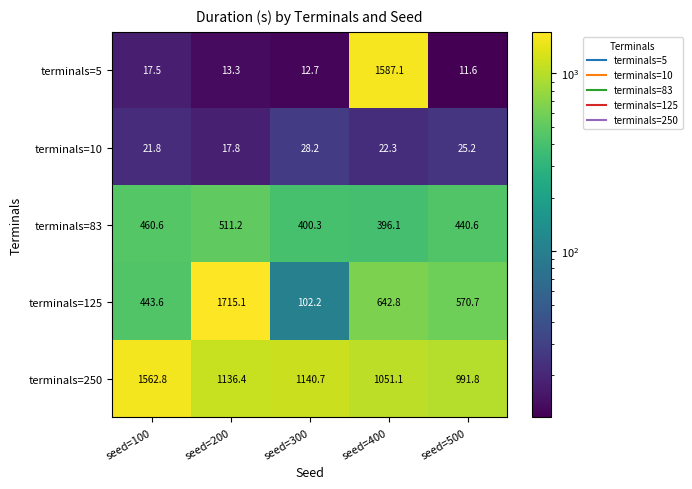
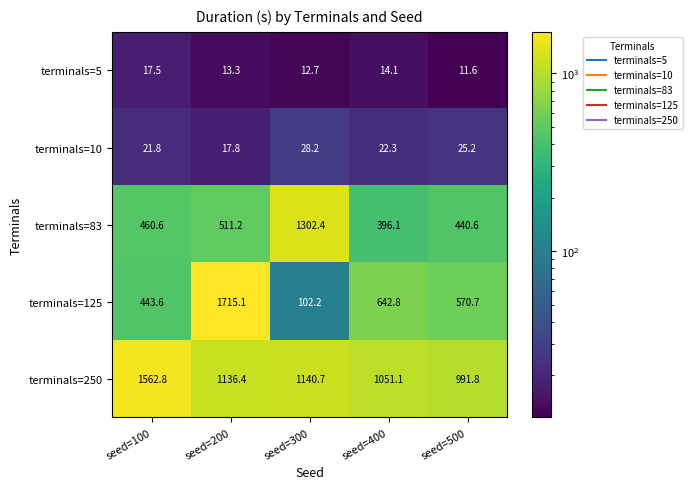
terminals=5, seed=400: 1587.1 -> 14.1
terminals=83, seed=300: 400.3 -> 1302.4
